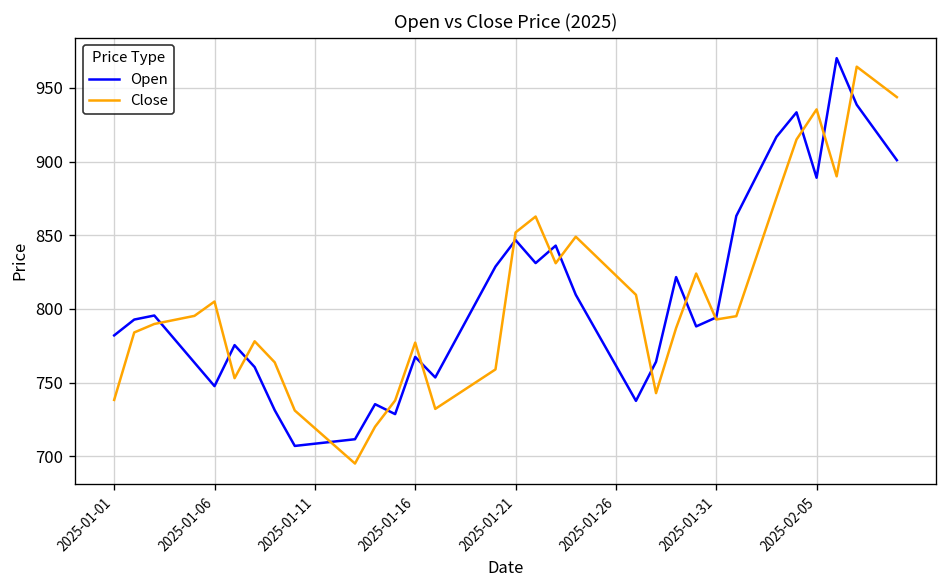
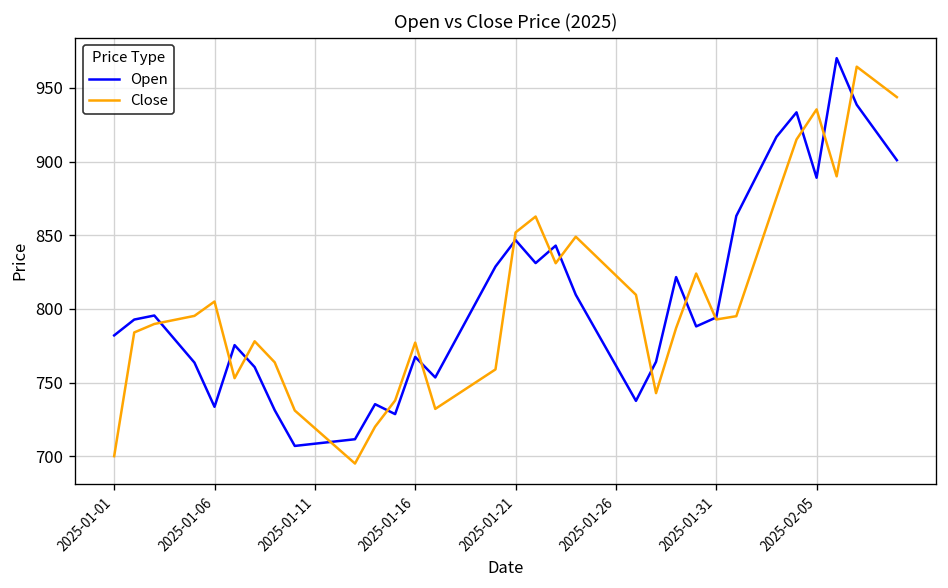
Close, 2025-01-01: 738 -> 700
Open, 2025-01-06: 748 -> 734
